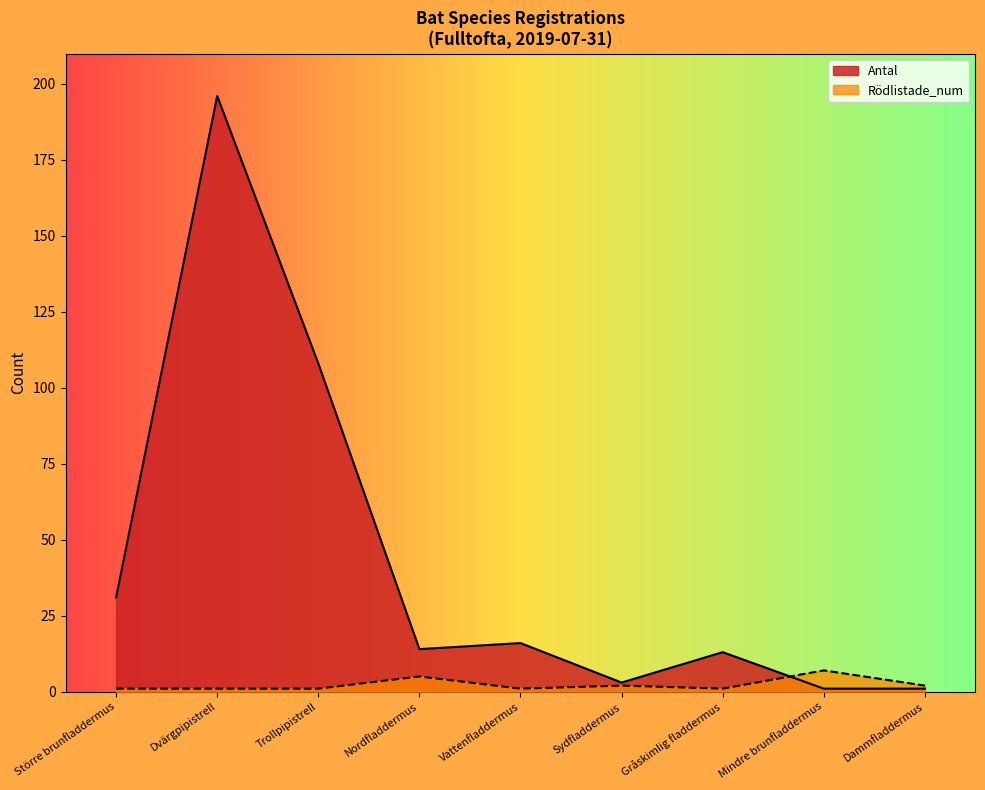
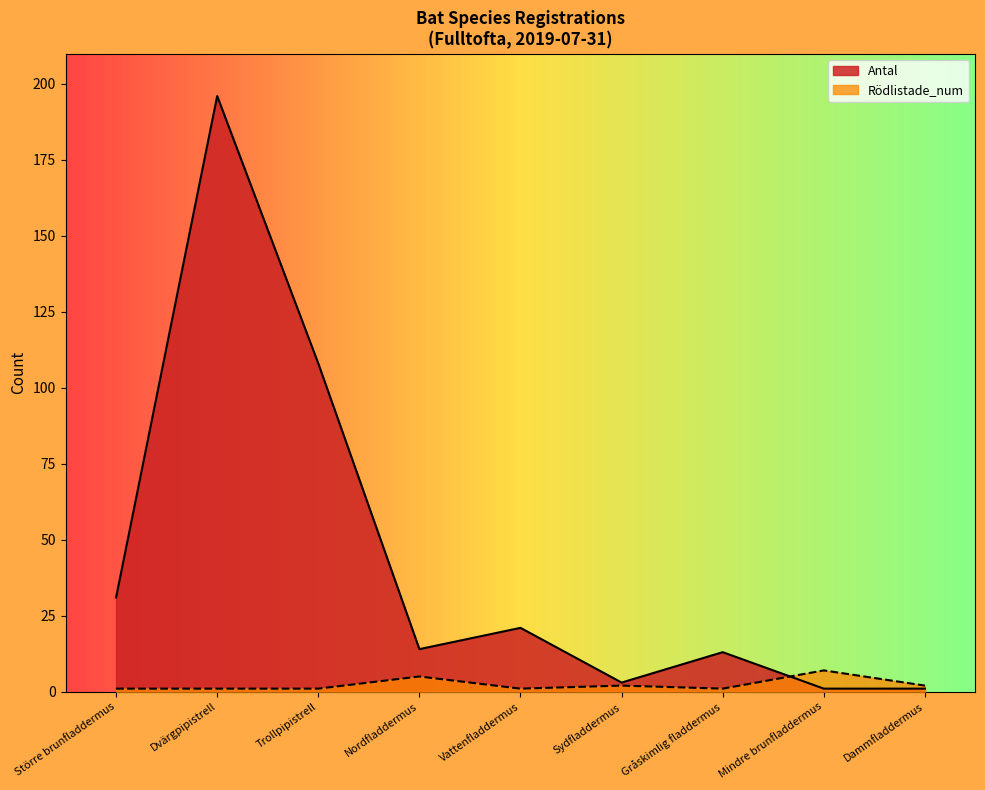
Antal, Vattenfladdermus: 16 -> 21
